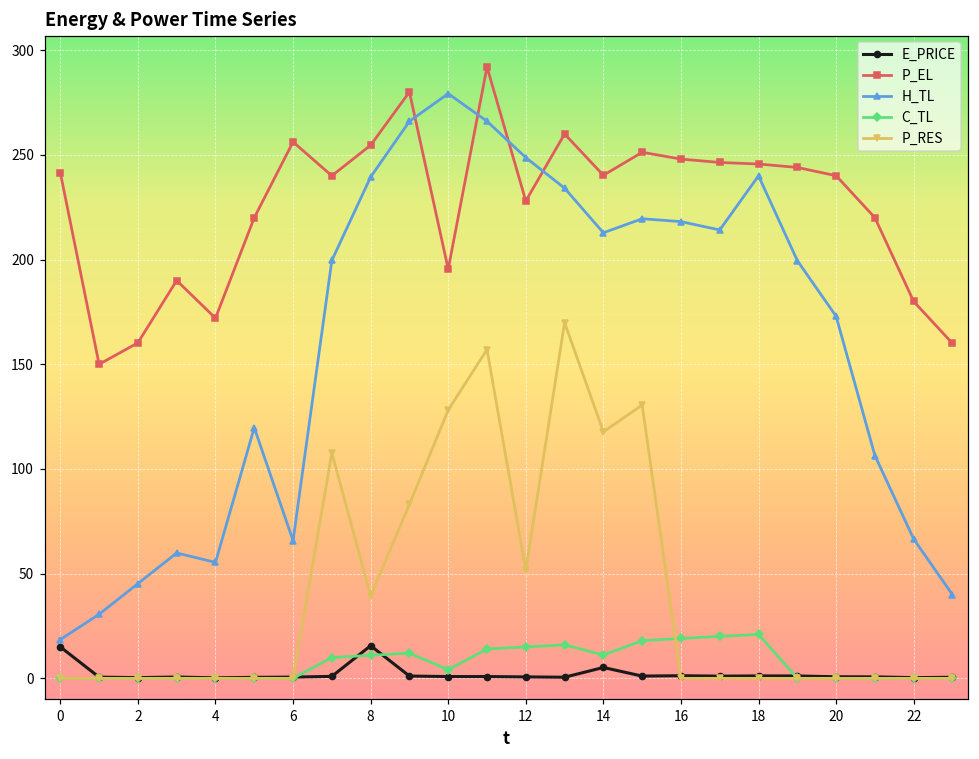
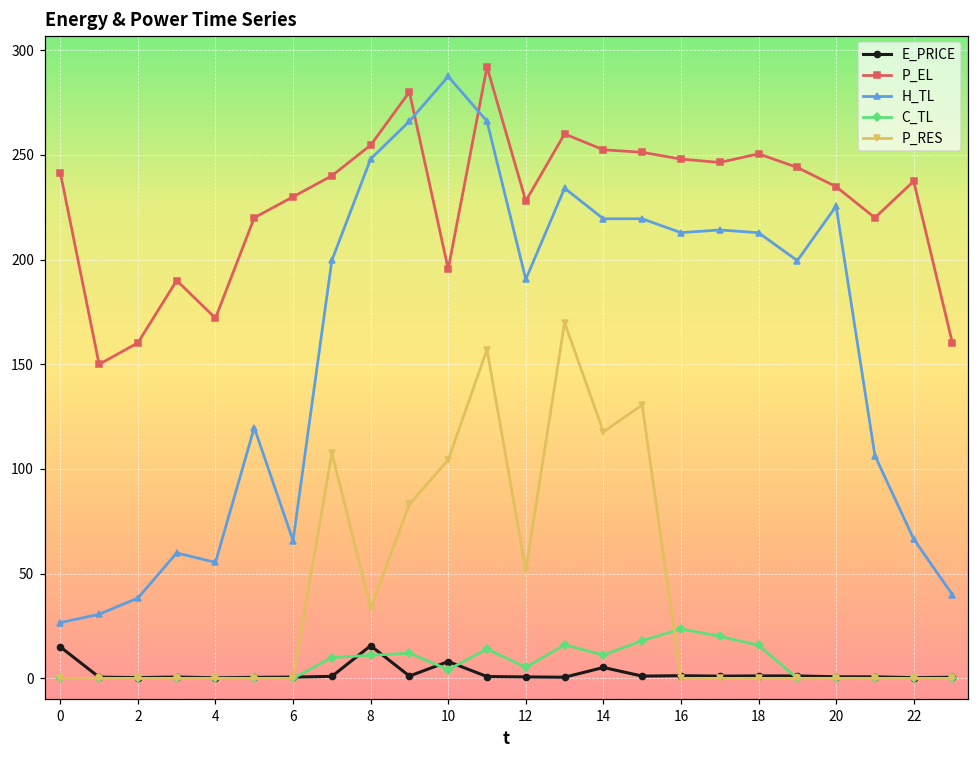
H_TL, 0: 19 -> 27
H_TL, 2: 45 -> 38
P_EL, 6: 256 -> 230
H_TL, 8: 239 -> 248
P_RES, 8: 39 -> 34
E_PRICE, 10: 1 -> 8
H_TL, 10: 279 -> 287
P_RES, 10: 128 -> 104
H_TL, 12: 249 -> 191
C_TL, 12: 15 -> 5
P_EL, 14: 240 -> 252
H_TL, 14: 213 -> 219
H_TL, 16: 218 -> 213
C_TL, 16: 19 -> 24
P_EL, 18: 246 -> 250
H_TL, 18: 240 -> 213
C_TL, 18: 21 -> 16
P_EL, 20: 240 -> 235
H_TL, 20: 173 -> 226
P_EL, 22: 180 -> 237
